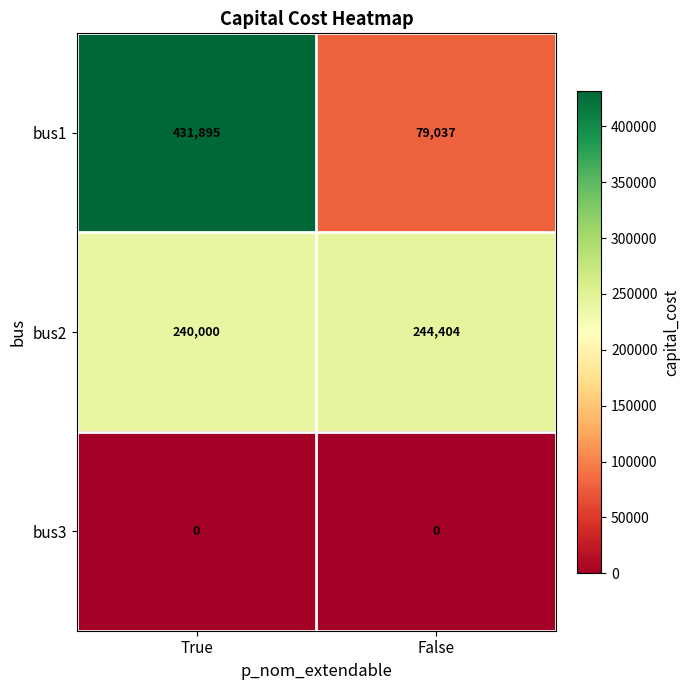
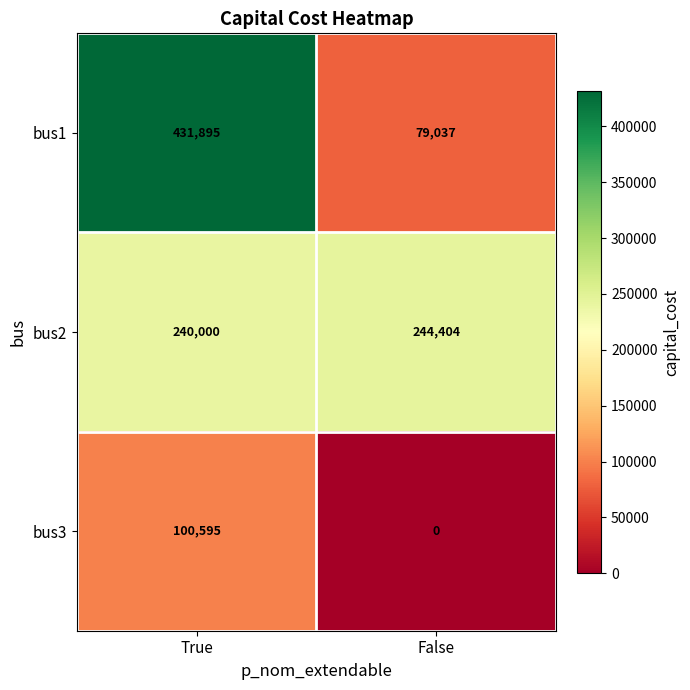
bus3, True: 0 -> 100,595
